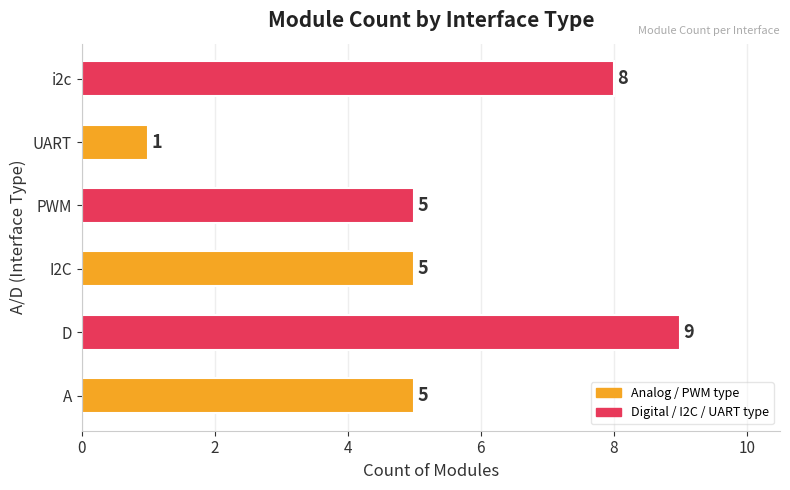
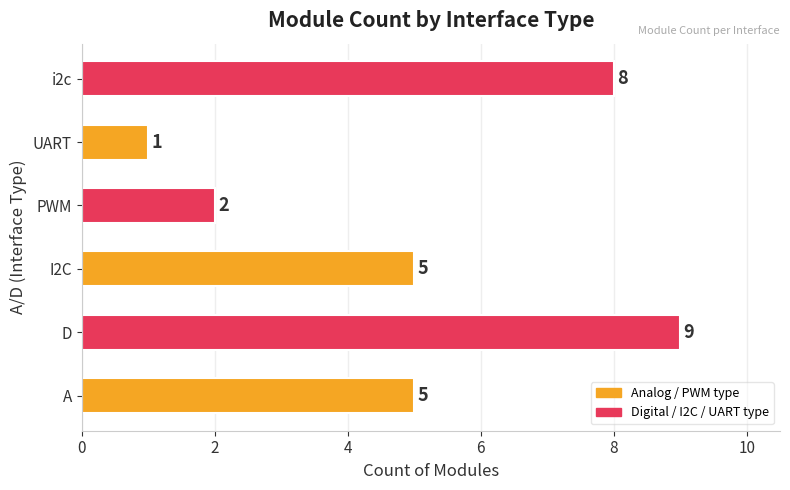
PWM: 5 -> 2
